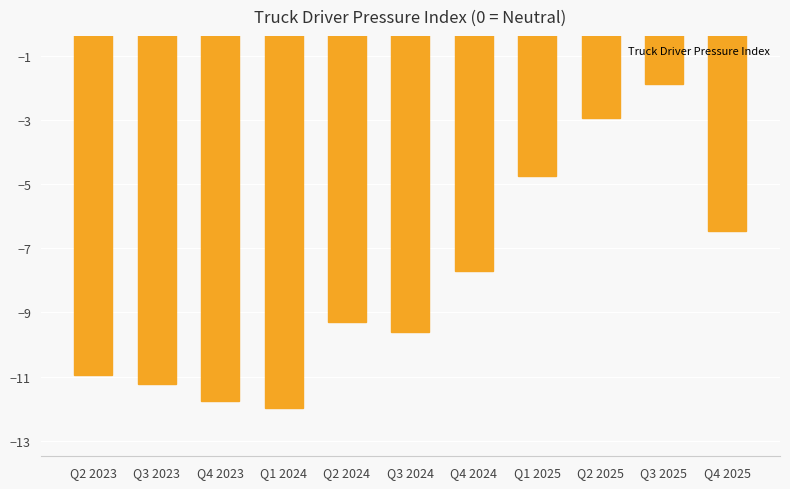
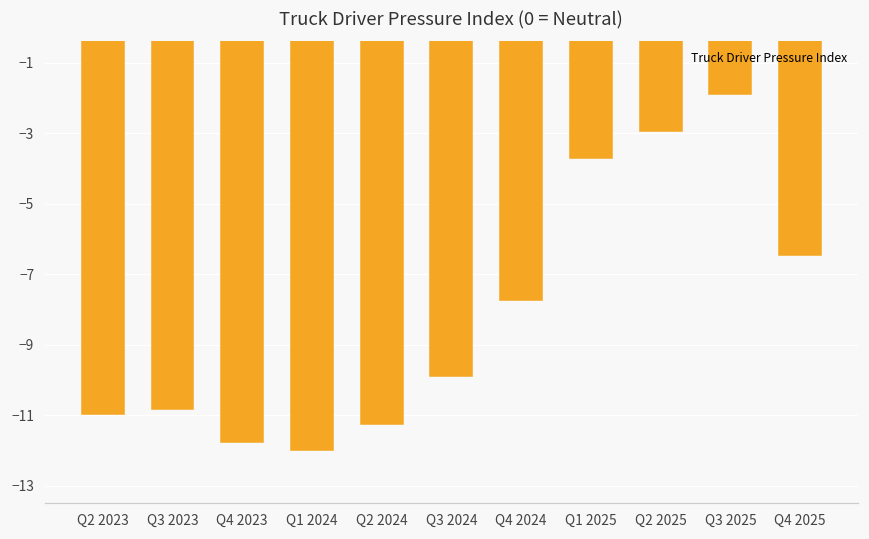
Q3 2023: -11.2 -> -10.8
Q2 2024: -9.3 -> -11.2
Q3 2024: -9.6 -> -9.9
Q1 2025: -4.7 -> -3.7
